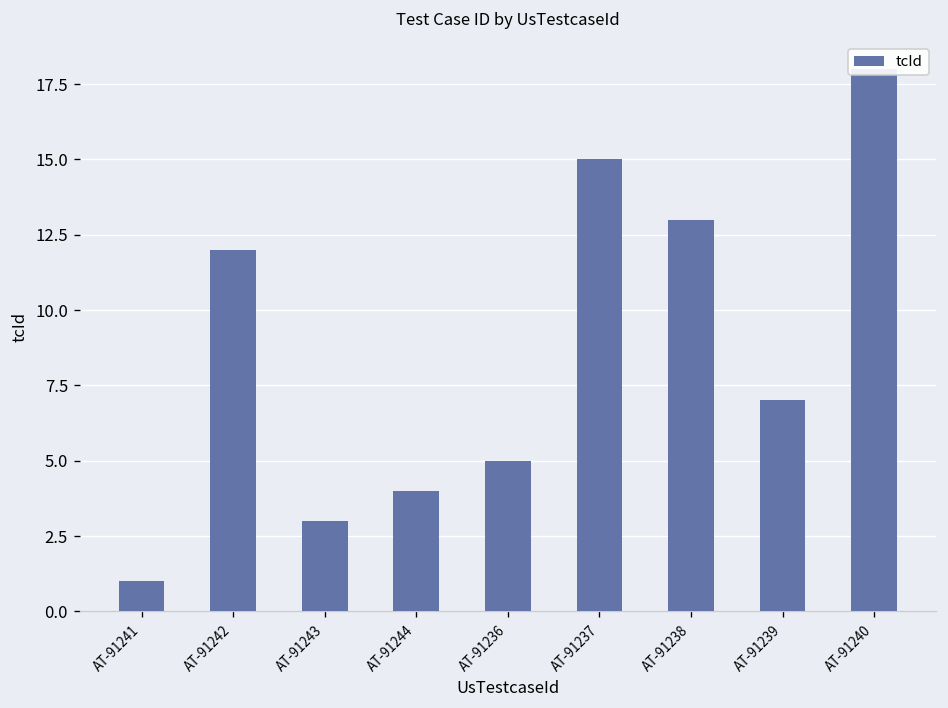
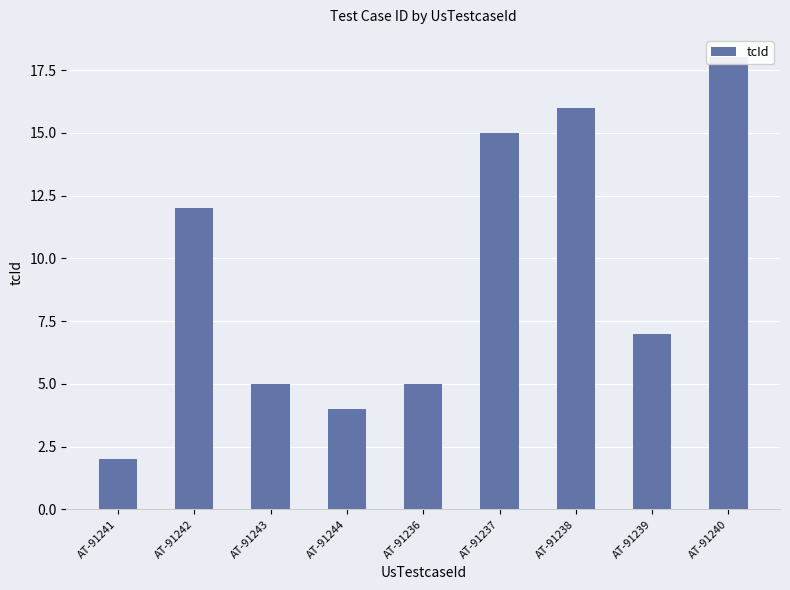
AT-91241: 1 -> 2
AT-91243: 3 -> 5
AT-91238: 13 -> 16
